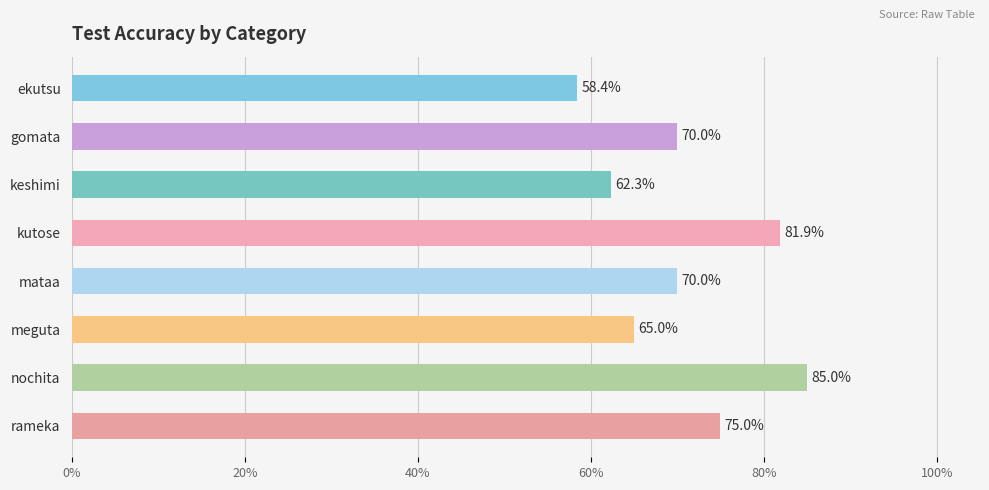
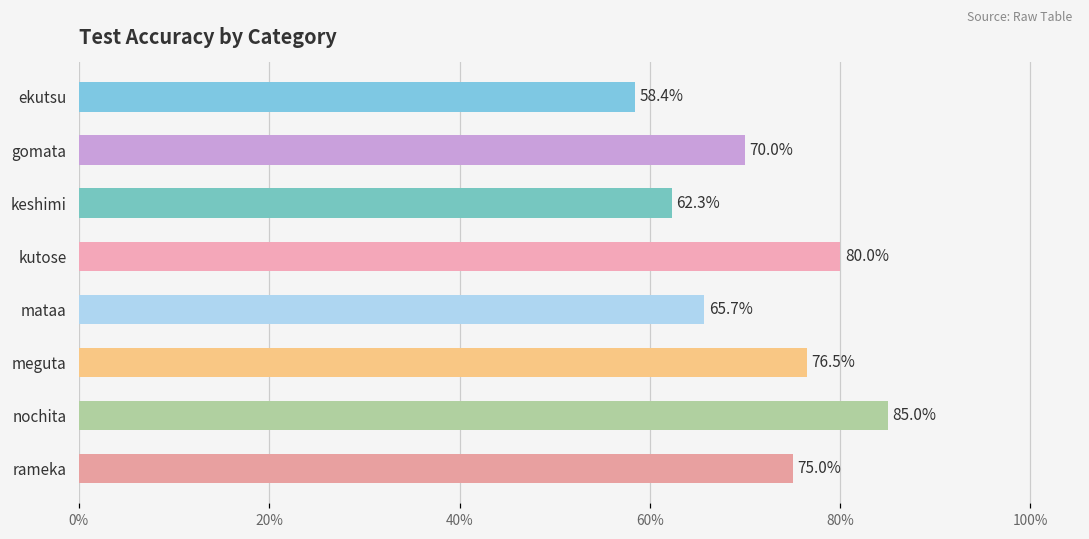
kutose: 81.9% -> 80.0%
mataa: 70.0% -> 65.7%
meguta: 65.0% -> 76.5%
